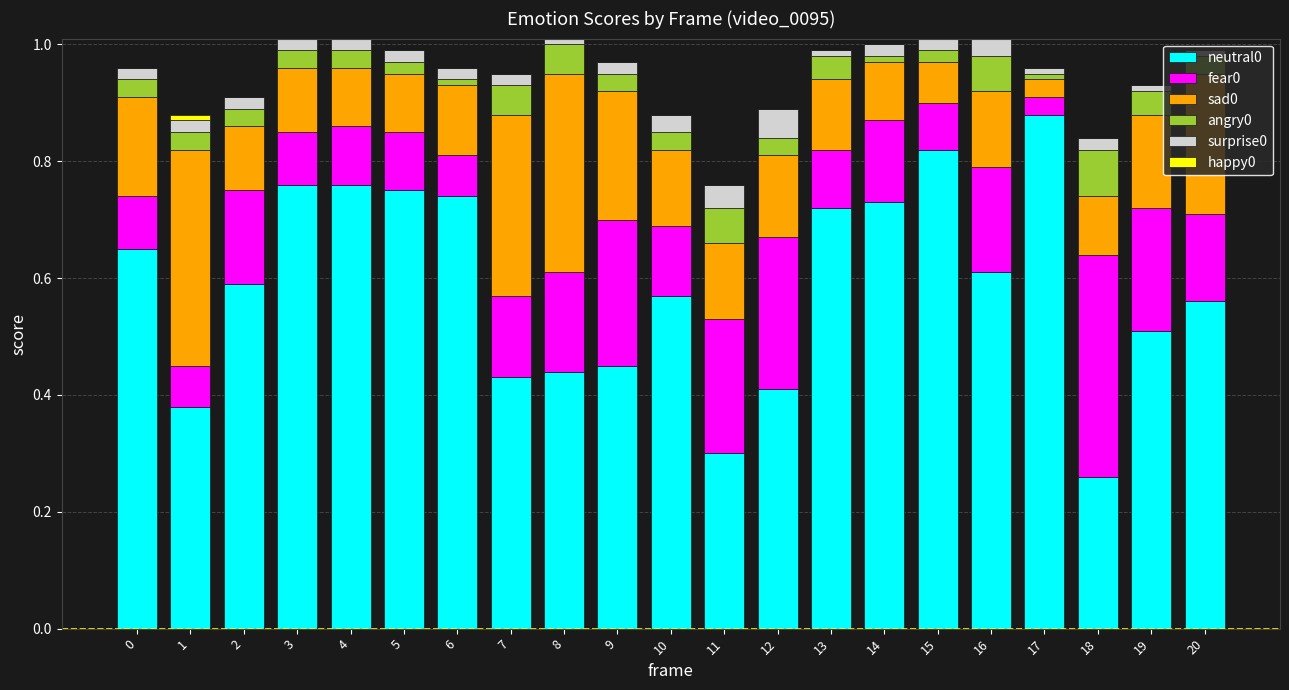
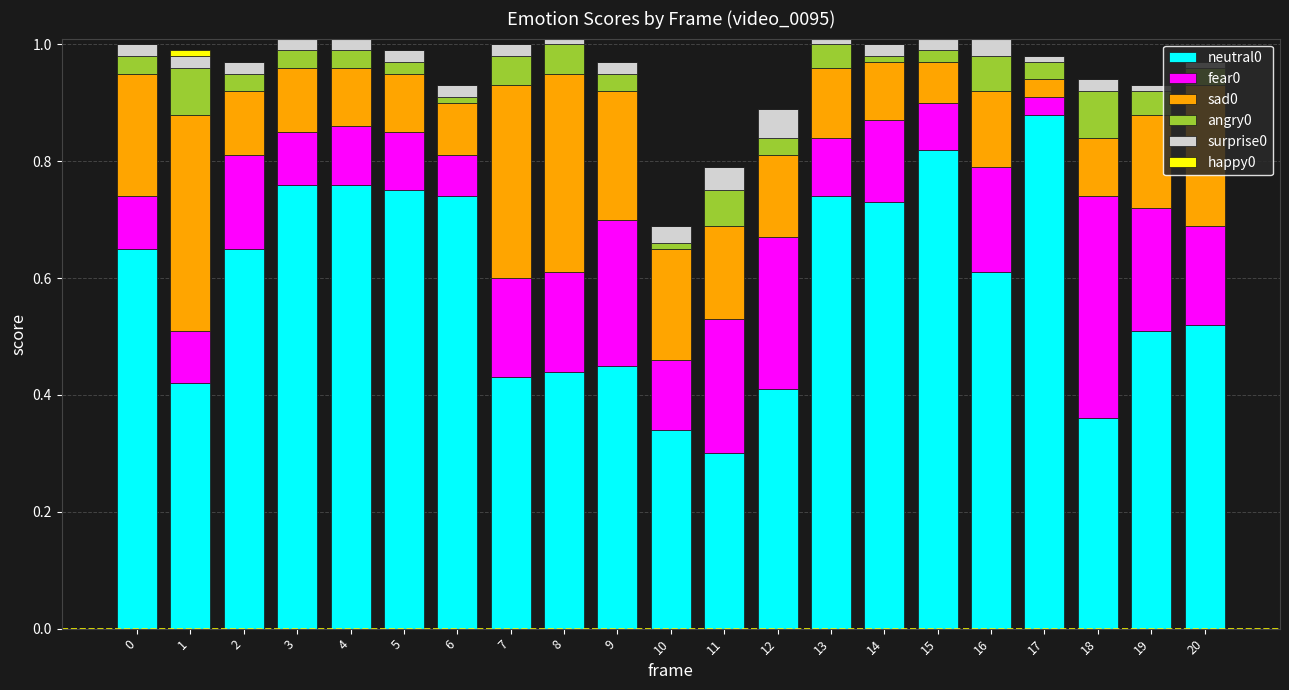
sad0, 0: 0.17 -> 0.21
neutral0, 1: 0.38 -> 0.42
fear0, 1: 0.07 -> 0.09
angry0, 1: 0.03 -> 0.08
neutral0, 2: 0.59 -> 0.65
sad0, 6: 0.12 -> 0.09
fear0, 7: 0.14 -> 0.17
sad0, 7: 0.31 -> 0.33
neutral0, 10: 0.57 -> 0.34
sad0, 10: 0.13 -> 0.19
angry0, 10: 0.03 -> 0.01
sad0, 11: 0.13 -> 0.16
neutral0, 13: 0.72 -> 0.74
angry0, 17: 0.01 -> 0.03
neutral0, 18: 0.26 -> 0.36
neutral0, 20: 0.56 -> 0.52
fear0, 20: 0.15 -> 0.17
